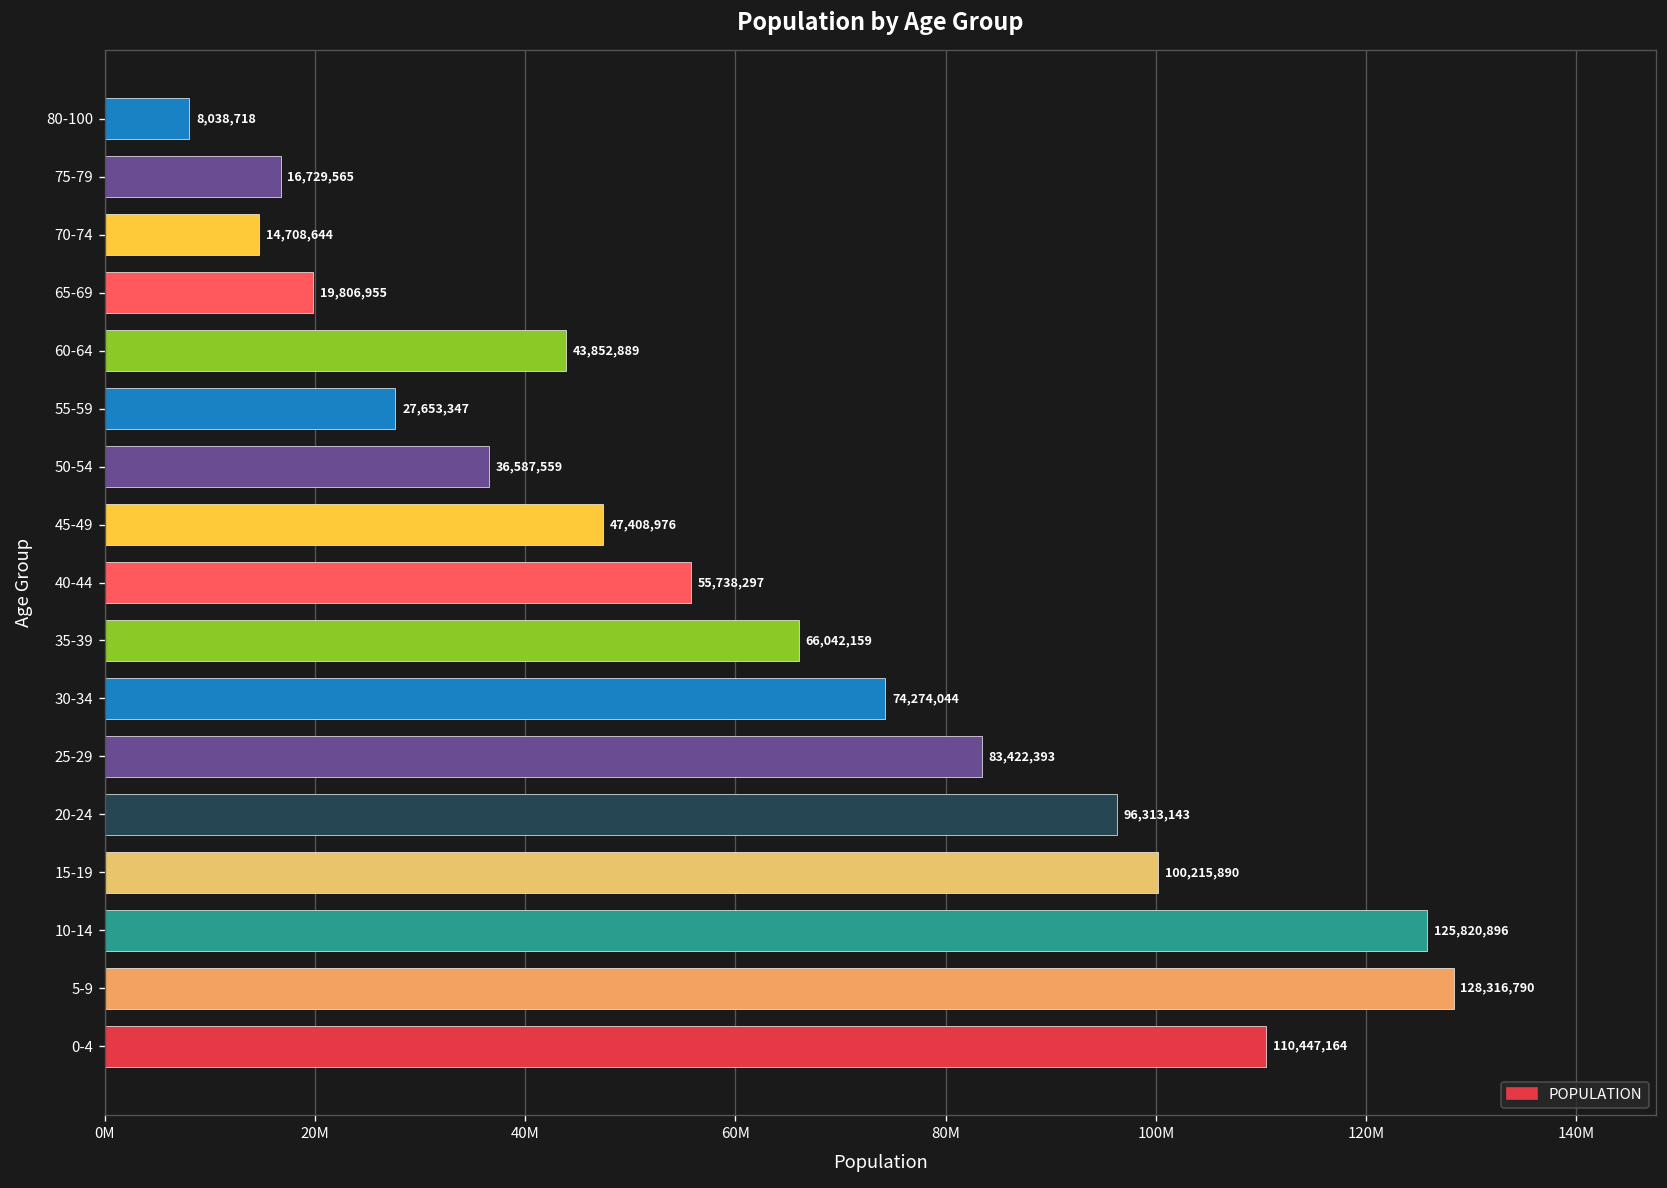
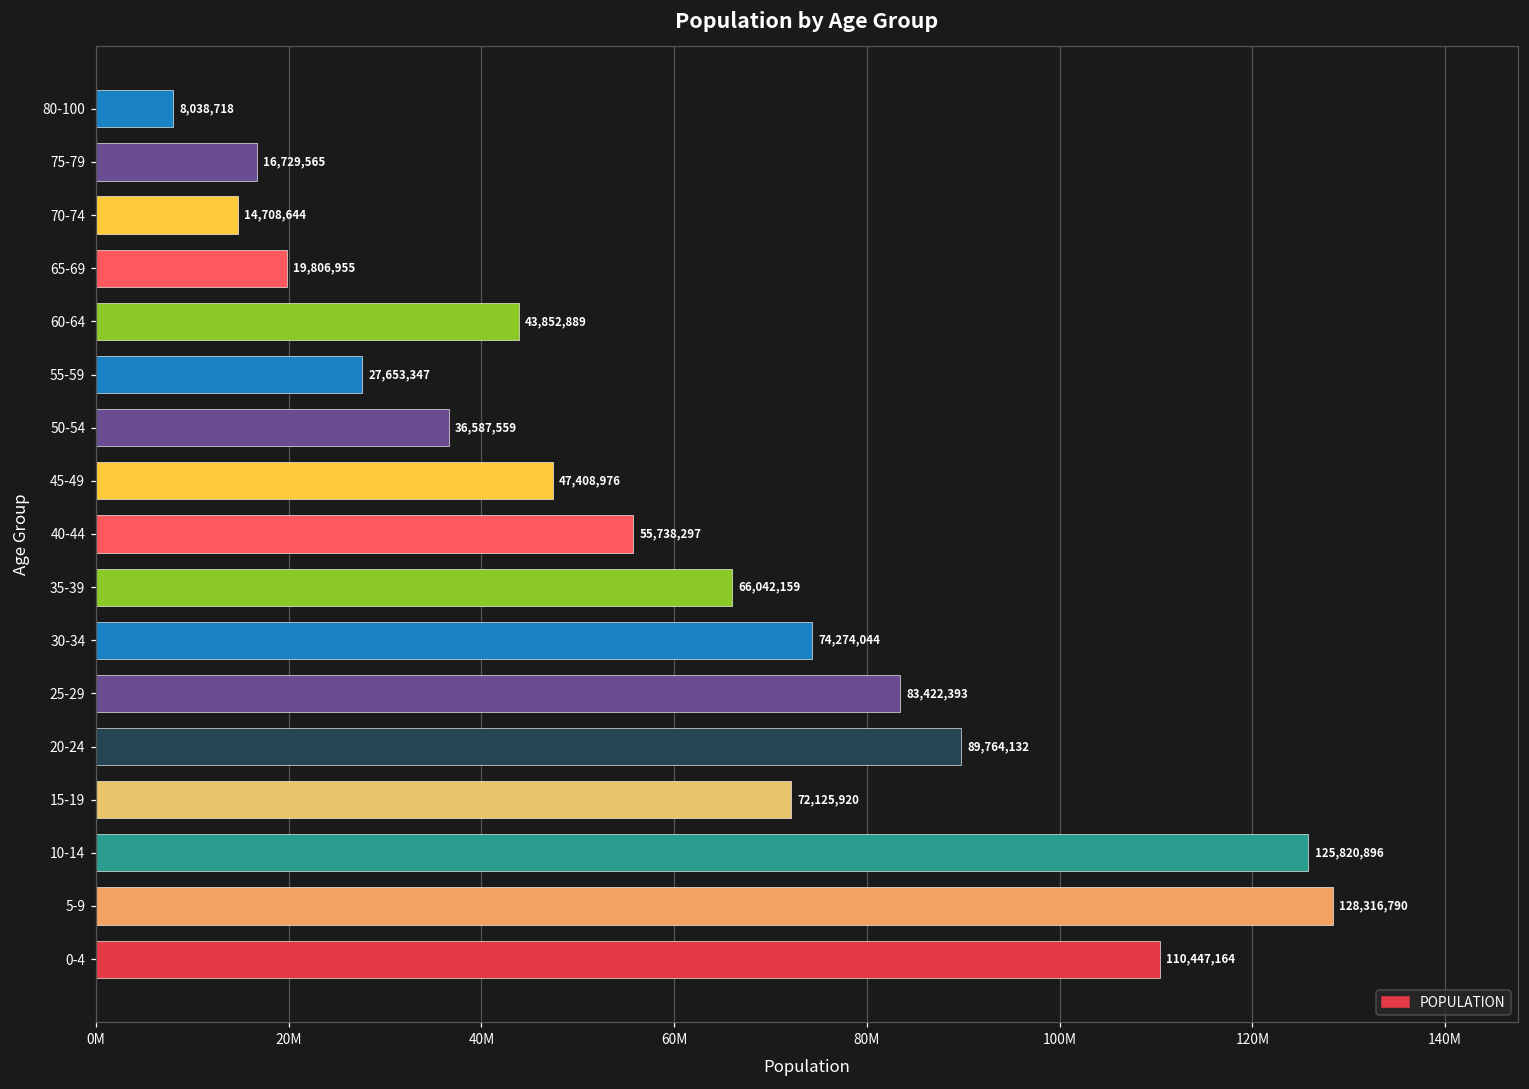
20-24: 96,313,143 -> 89,764,132
15-19: 100,215,890 -> 72,125,920
